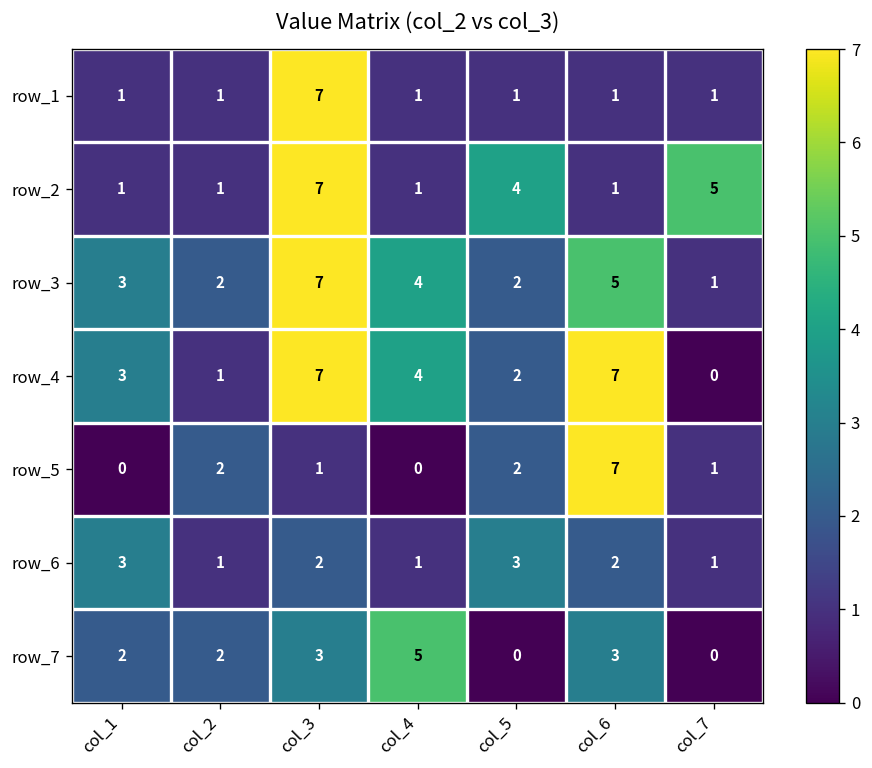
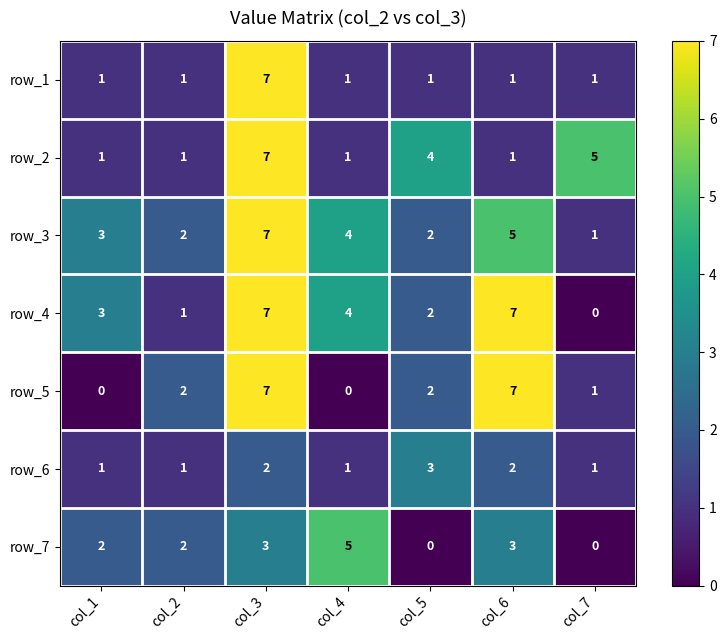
row_5, col_3: 1 -> 7
row_6, col_1: 3 -> 1
